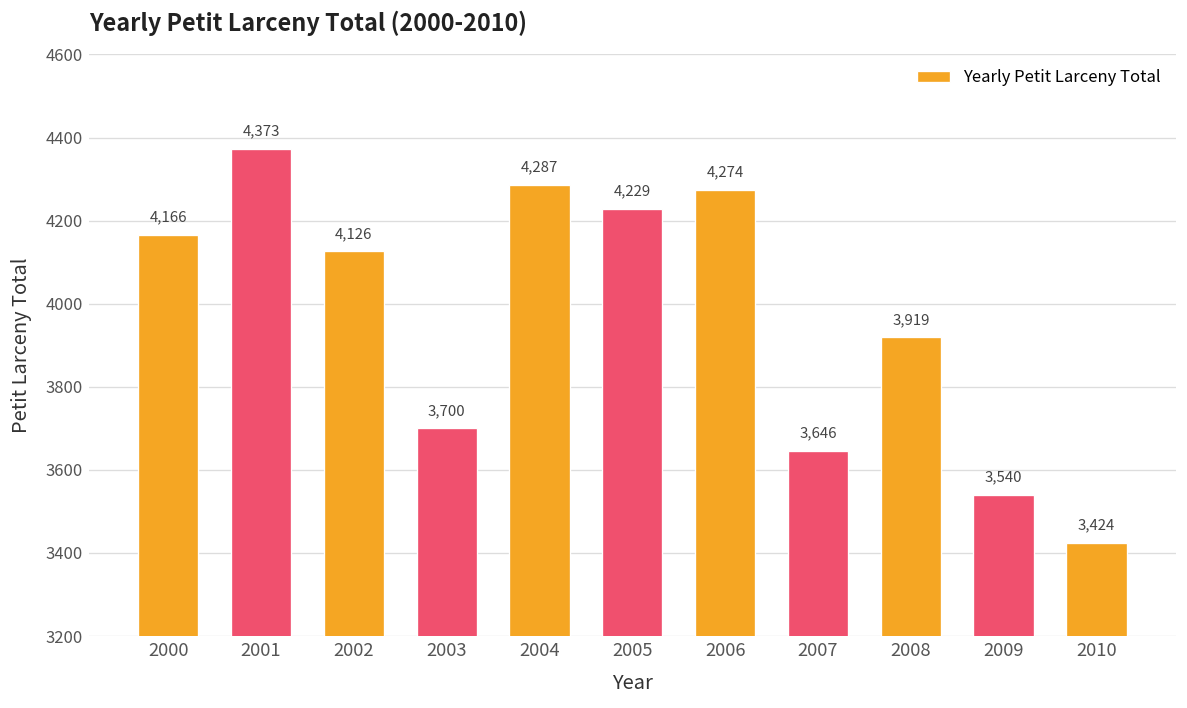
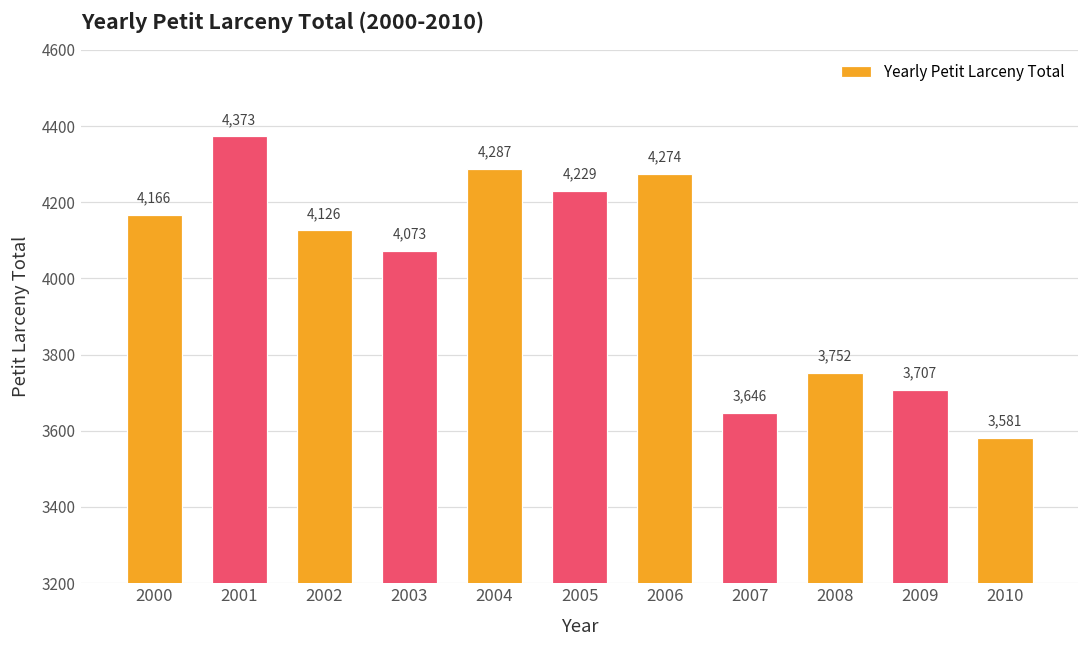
2003: 3,700 -> 4,073
2008: 3,919 -> 3,752
2009: 3,540 -> 3,707
2010: 3,424 -> 3,581
